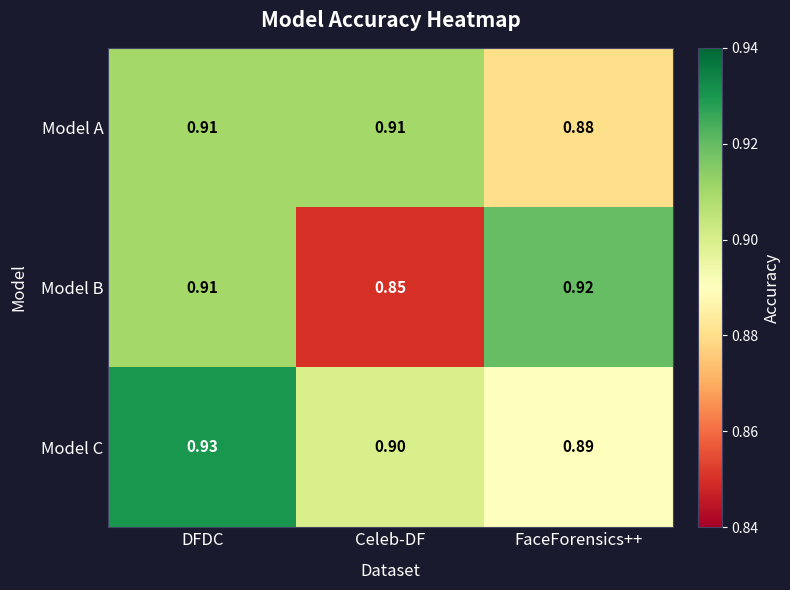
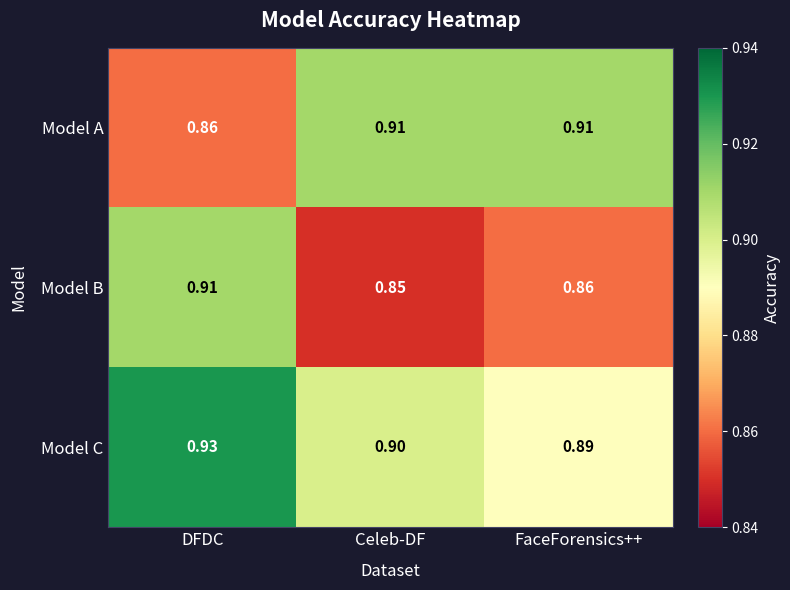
Model A, DFDC: 0.91 -> 0.86
Model A, FaceForensics++: 0.88 -> 0.91
Model B, FaceForensics++: 0.92 -> 0.86
